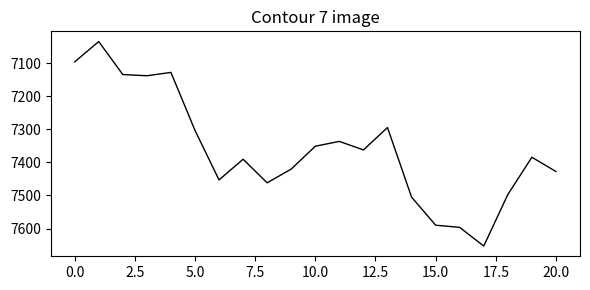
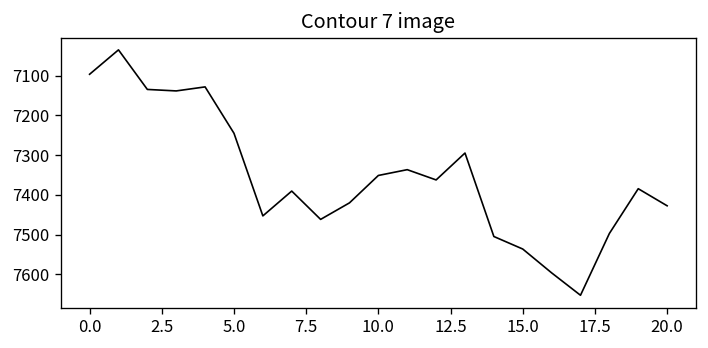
5.0: 7300 -> 7240
15.0: 7590 -> 7540
